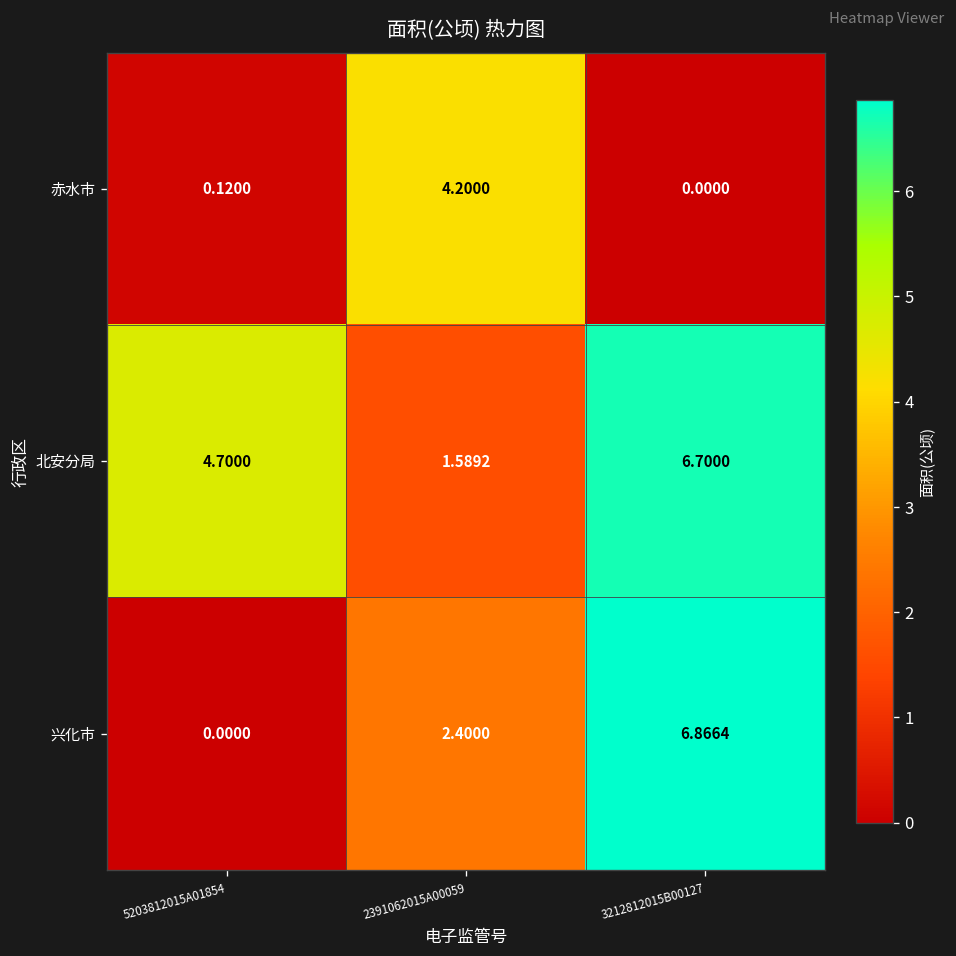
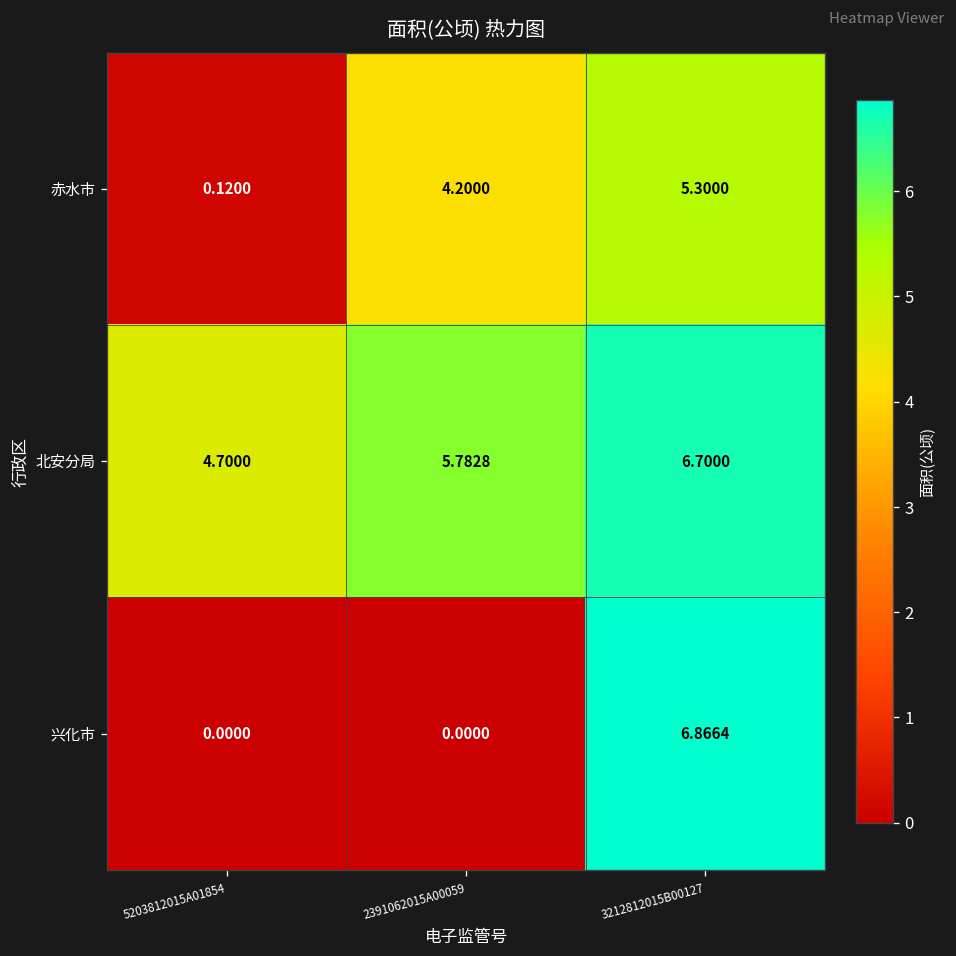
赤水市, 3212812015B00127: 0.0000 -> 5.3000
北安分局, 2391062015A00059: 1.5892 -> 5.7828
兴化市, 2391062015A00059: 2.4000 -> 0.0000
